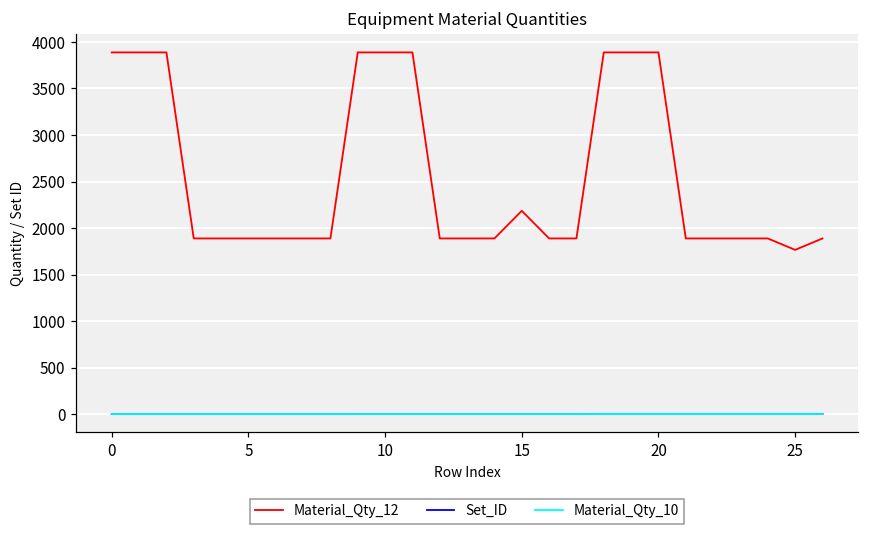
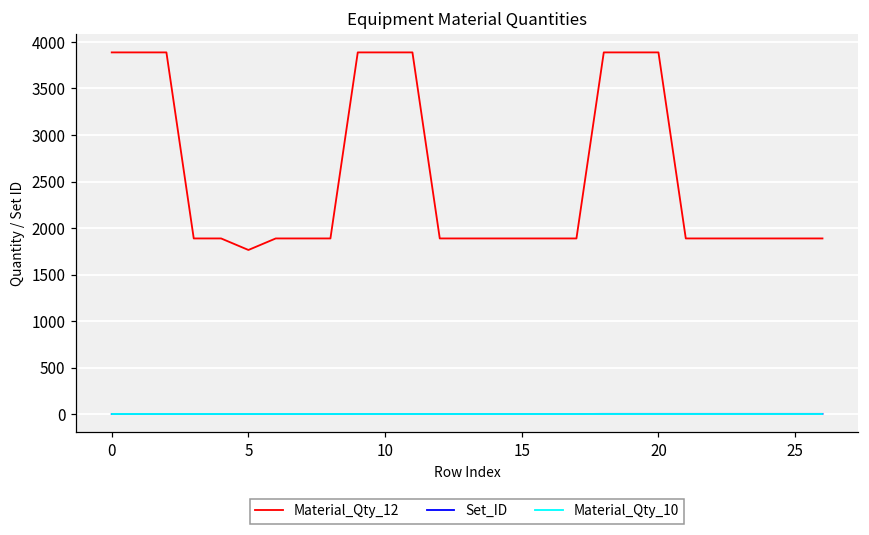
Material_Qty_12, 5: 1900 -> 1800
Material_Qty_12, 15: 2200 -> 1900
Material_Qty_12, 25: 1800 -> 1900
